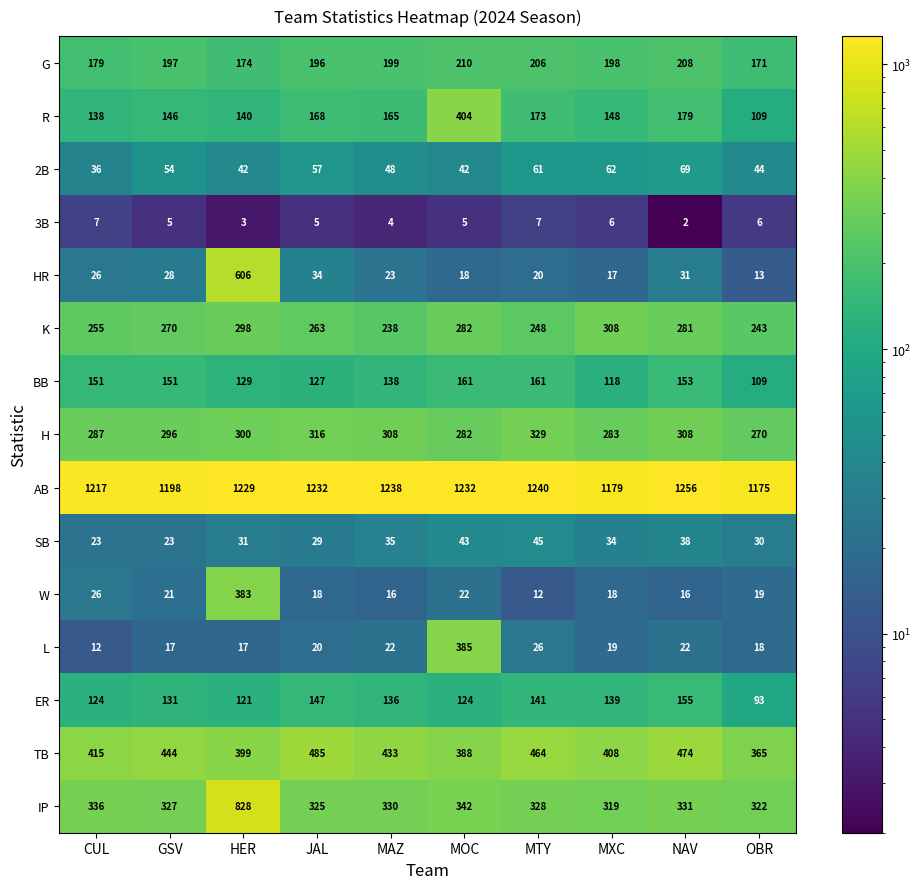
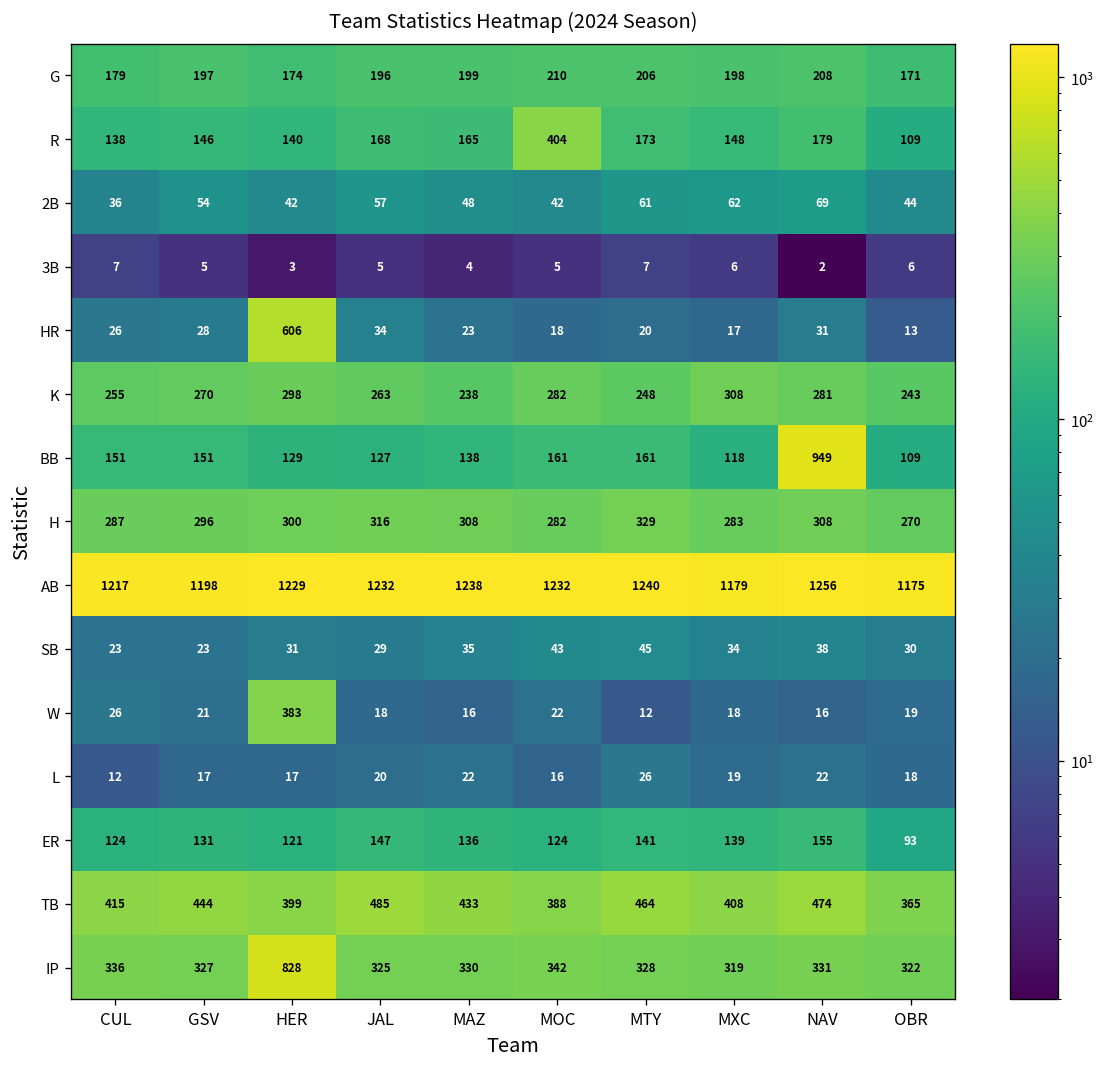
BB, NAV: 153 -> 949
L, MOC: 385 -> 16
